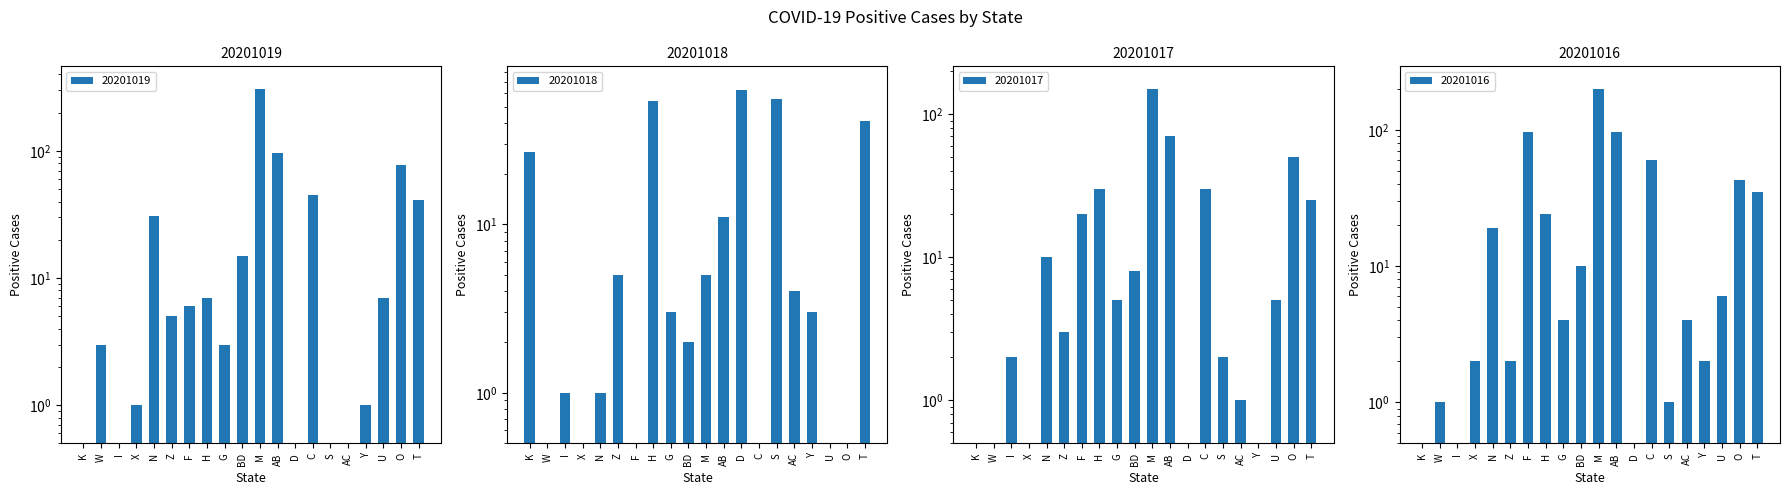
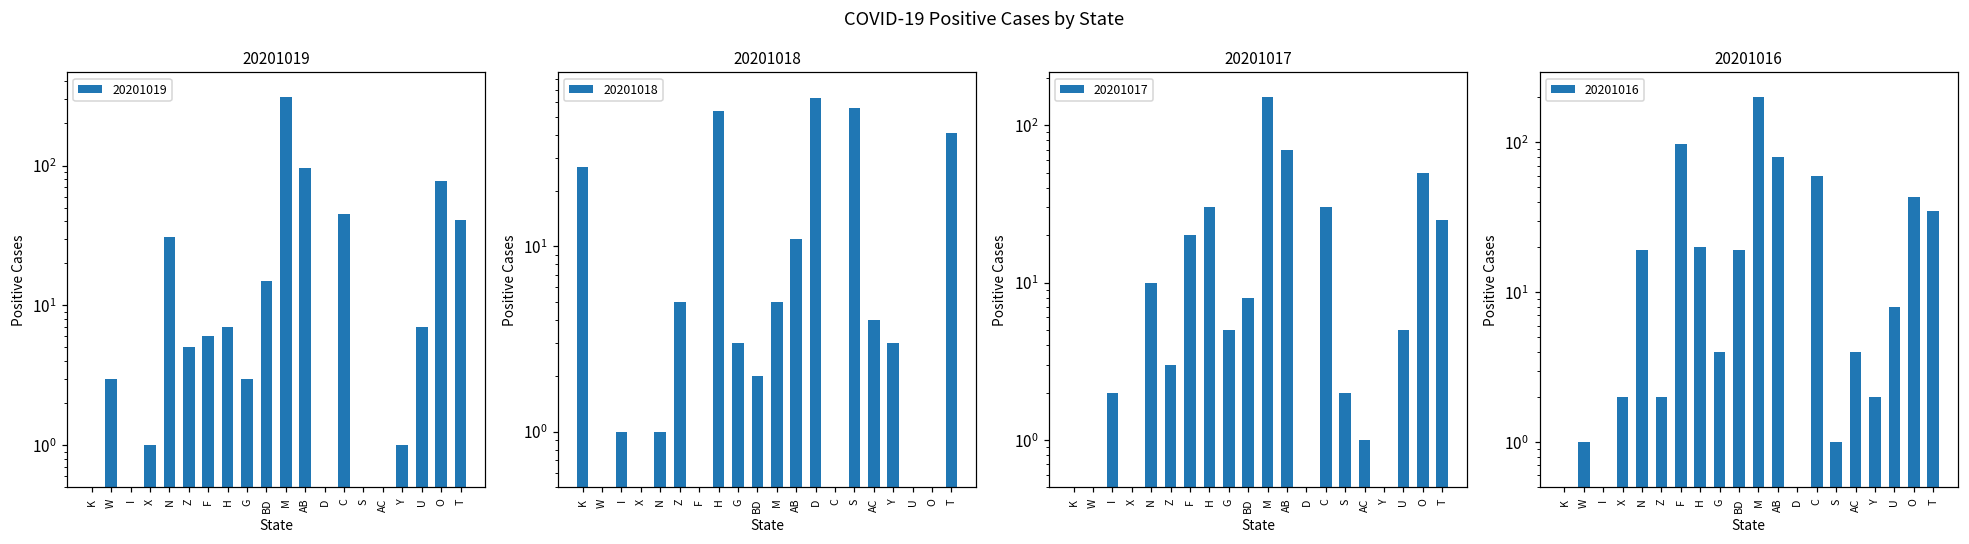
20201016, H: 24 -> 20
20201016, BD: 10 -> 19
20201016, AB: 100 -> 80
20201016, U: 6 -> 8
